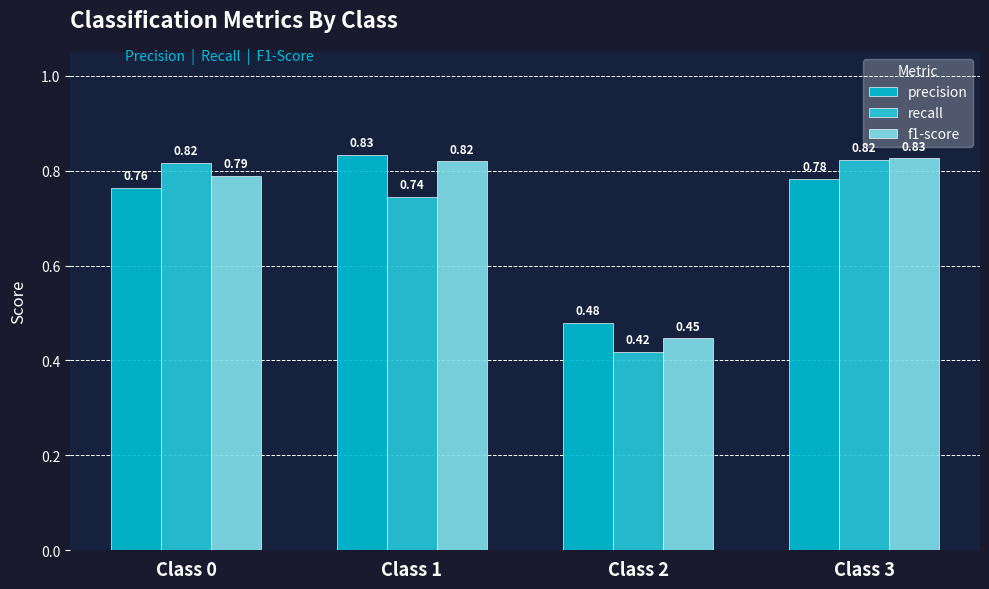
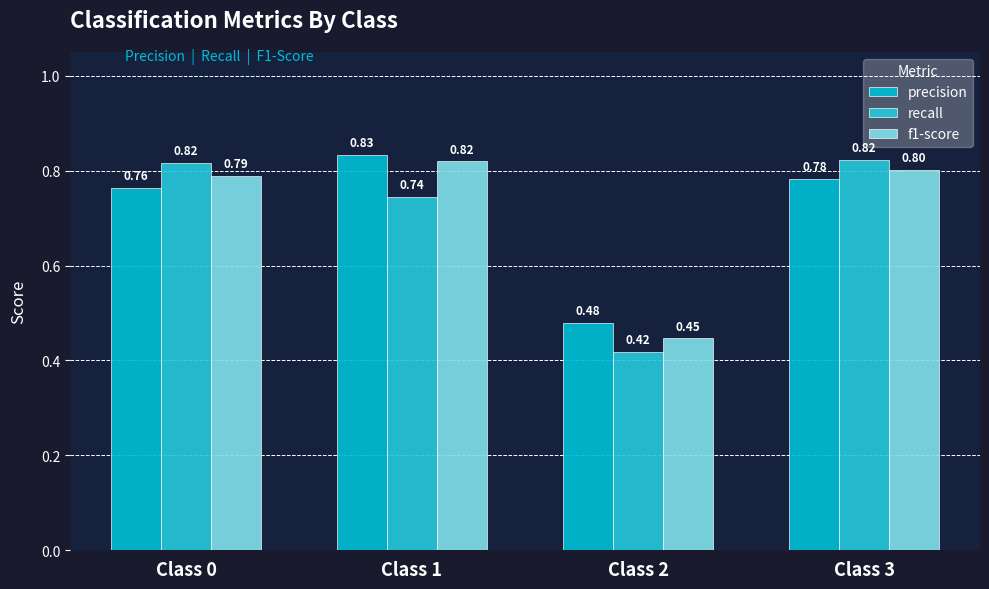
f1-score, Class 3: 0.83 -> 0.80
